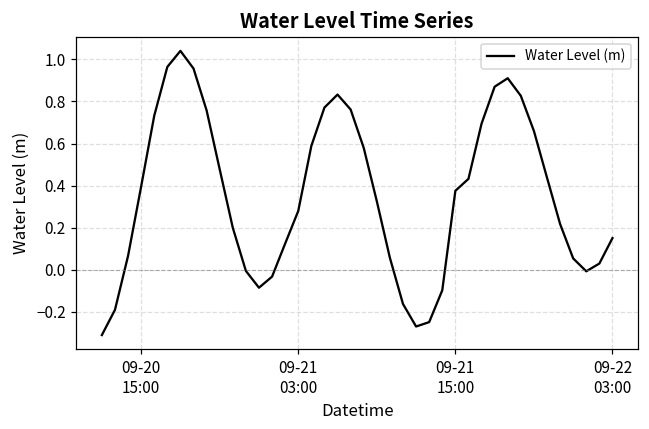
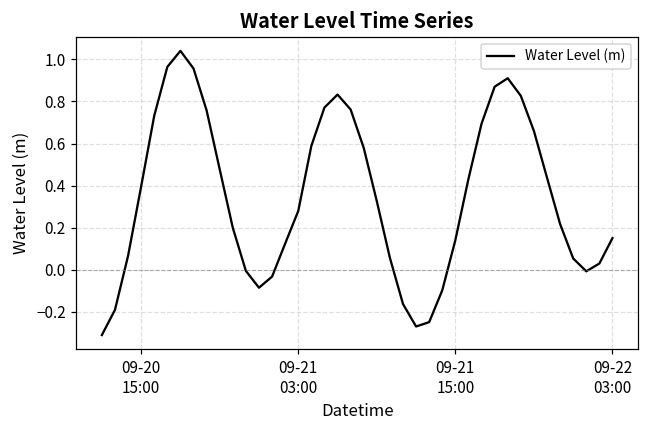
09-21 15:00: 0.38 -> 0.14
